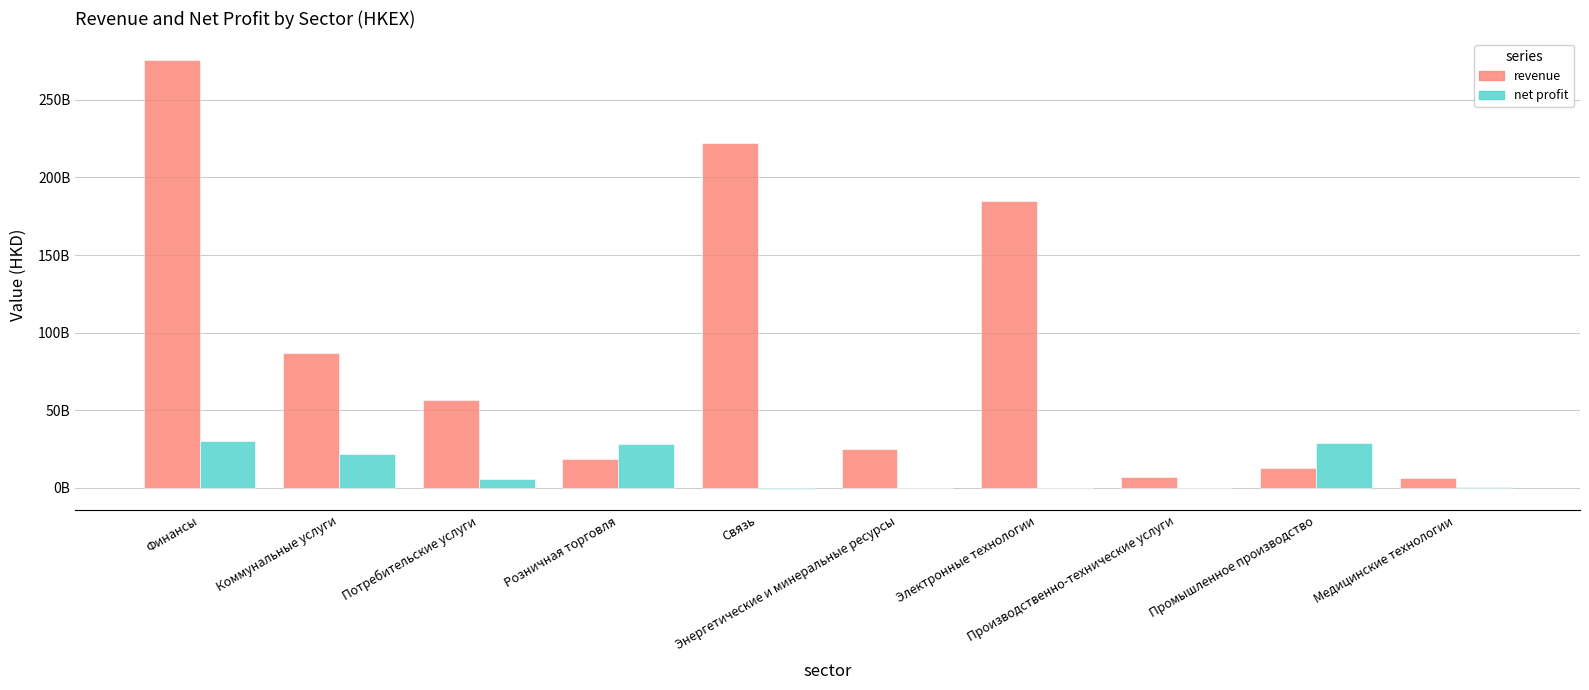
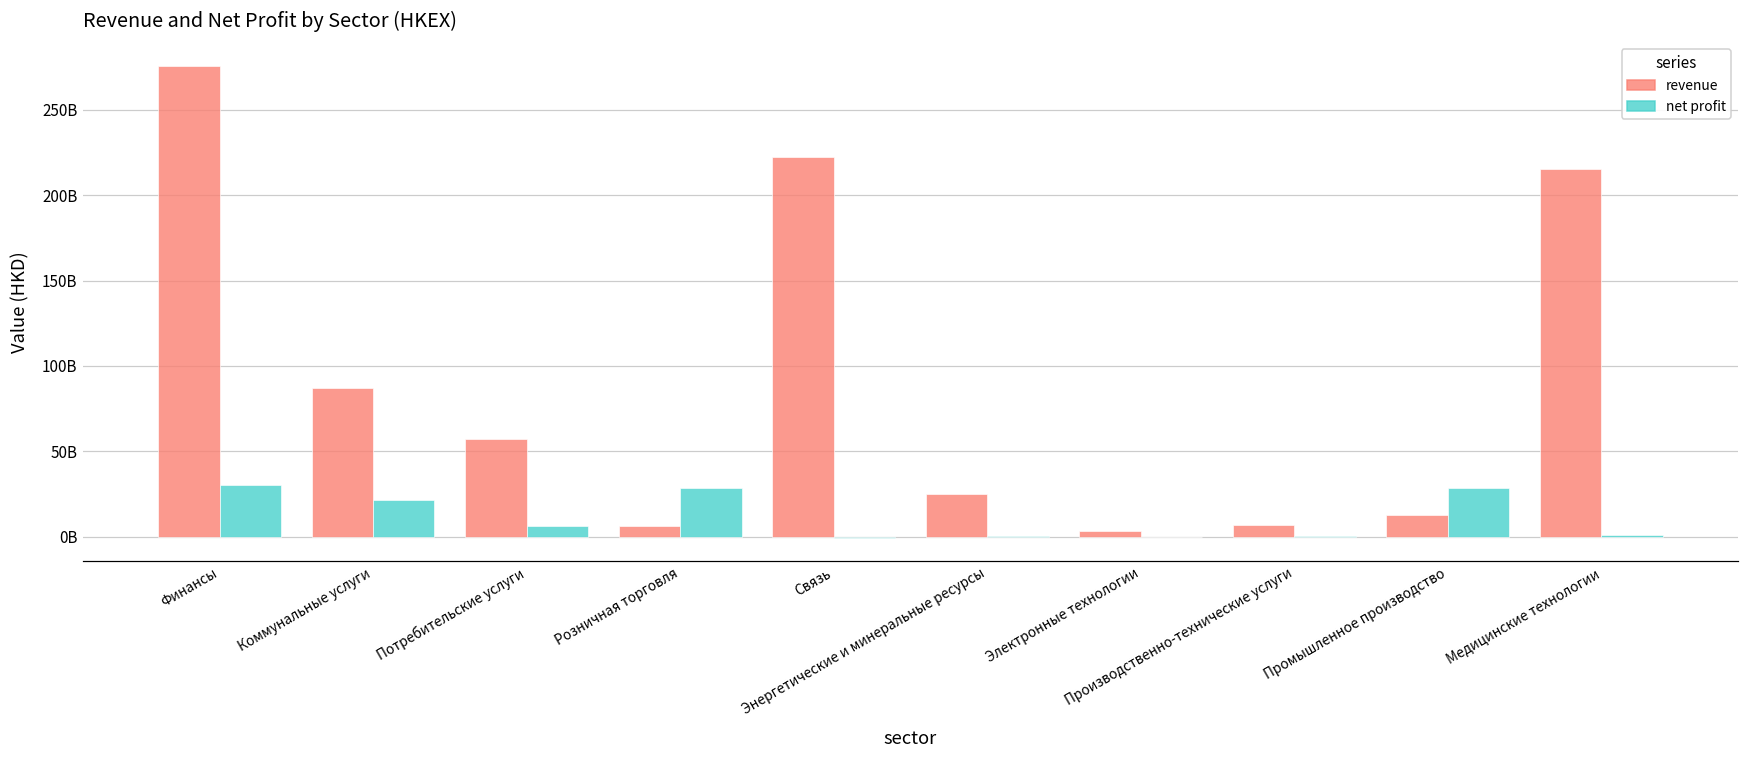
revenue, Розничная торговля: 19000000000 -> 6000000000
revenue, Электронные технологии: 185000000000 -> 3000000000
revenue, Медицинские технологии: 7000000000 -> 216000000000
